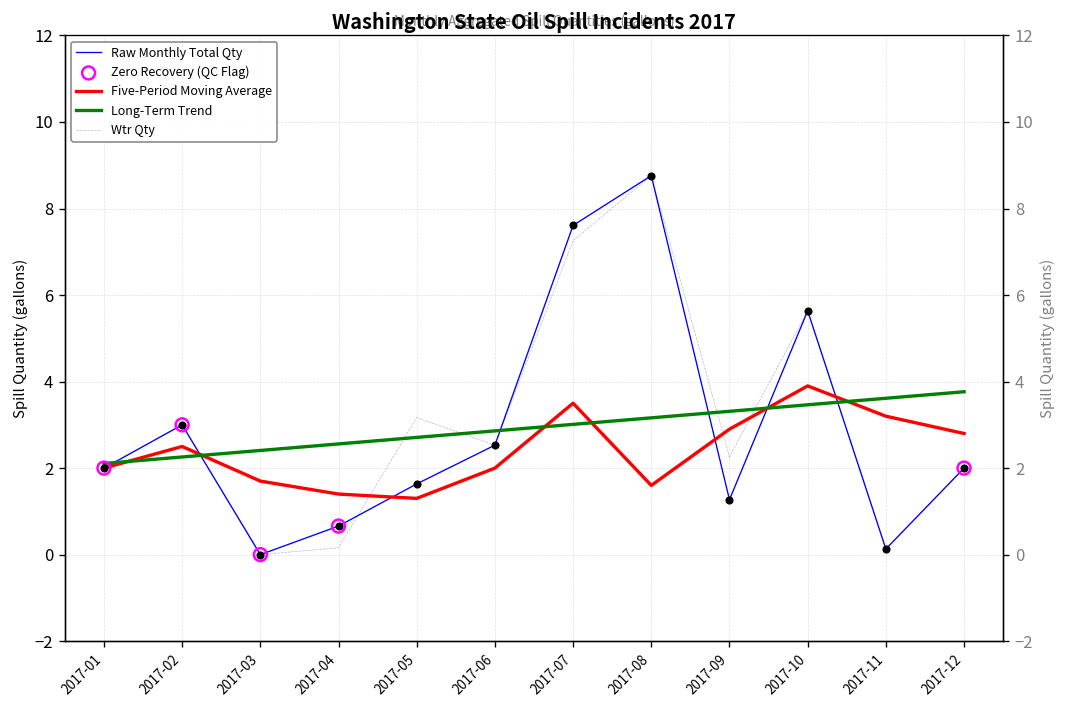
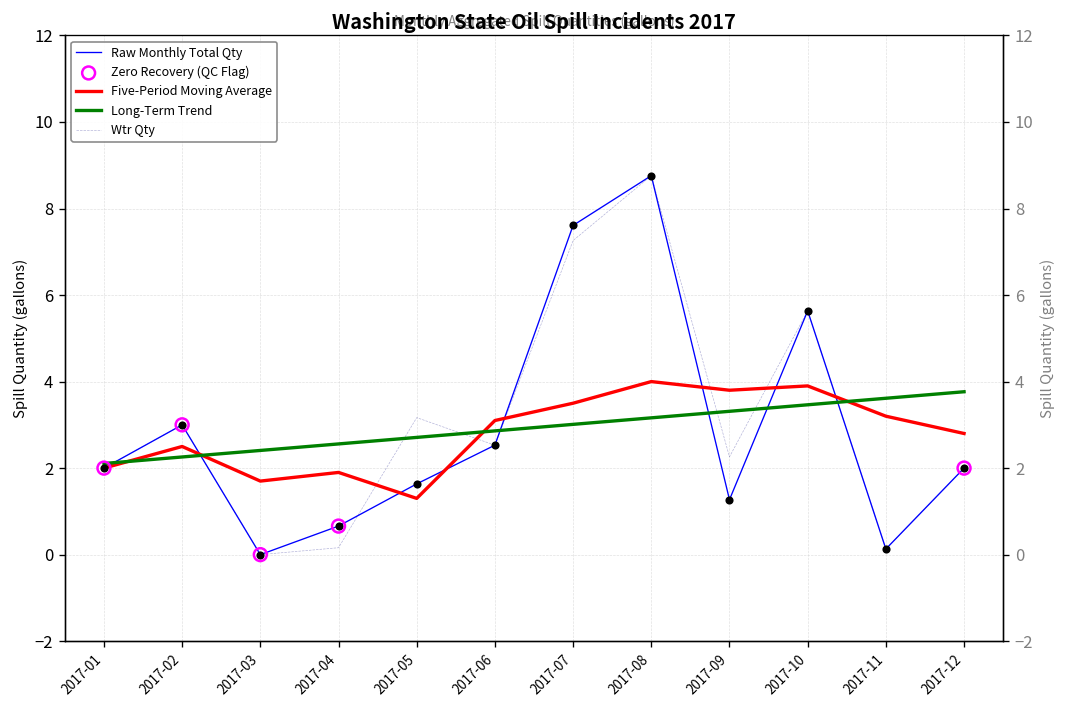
Five-Period Moving Average, 2017-04: 1.4 -> 1.9
Five-Period Moving Average, 2017-06: 2.0 -> 3.1
Five-Period Moving Average, 2017-08: 1.6 -> 4.0
Five-Period Moving Average, 2017-09: 2.9 -> 3.8
